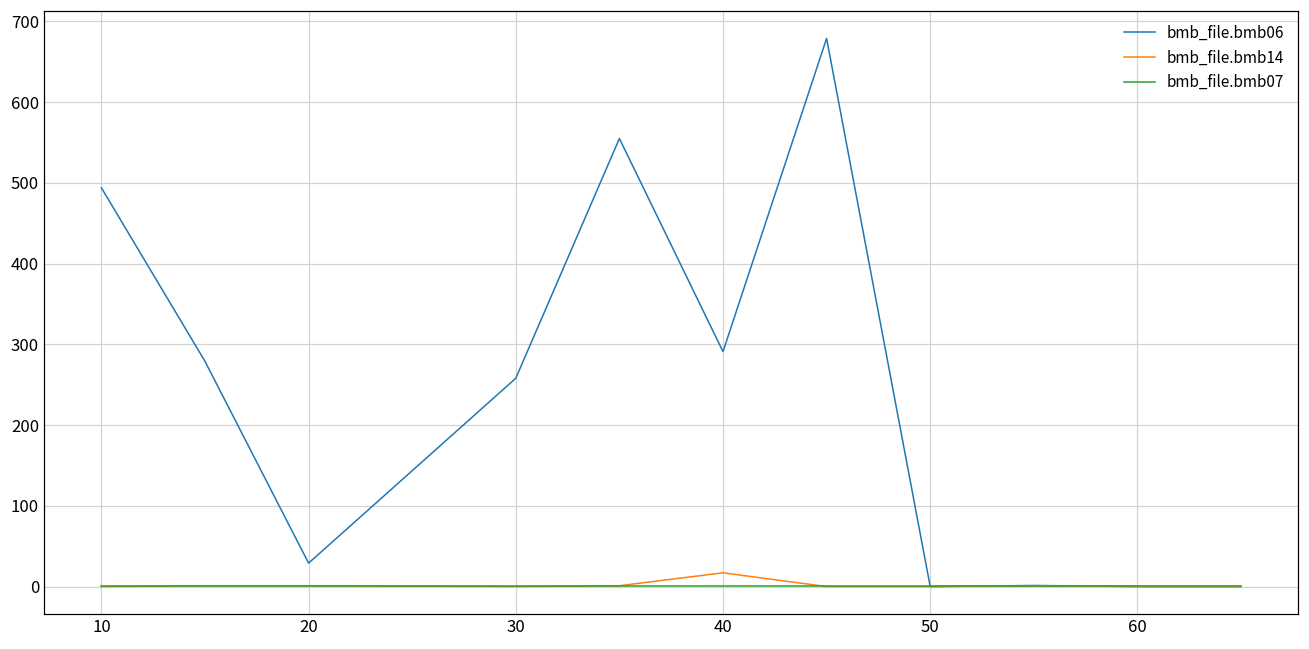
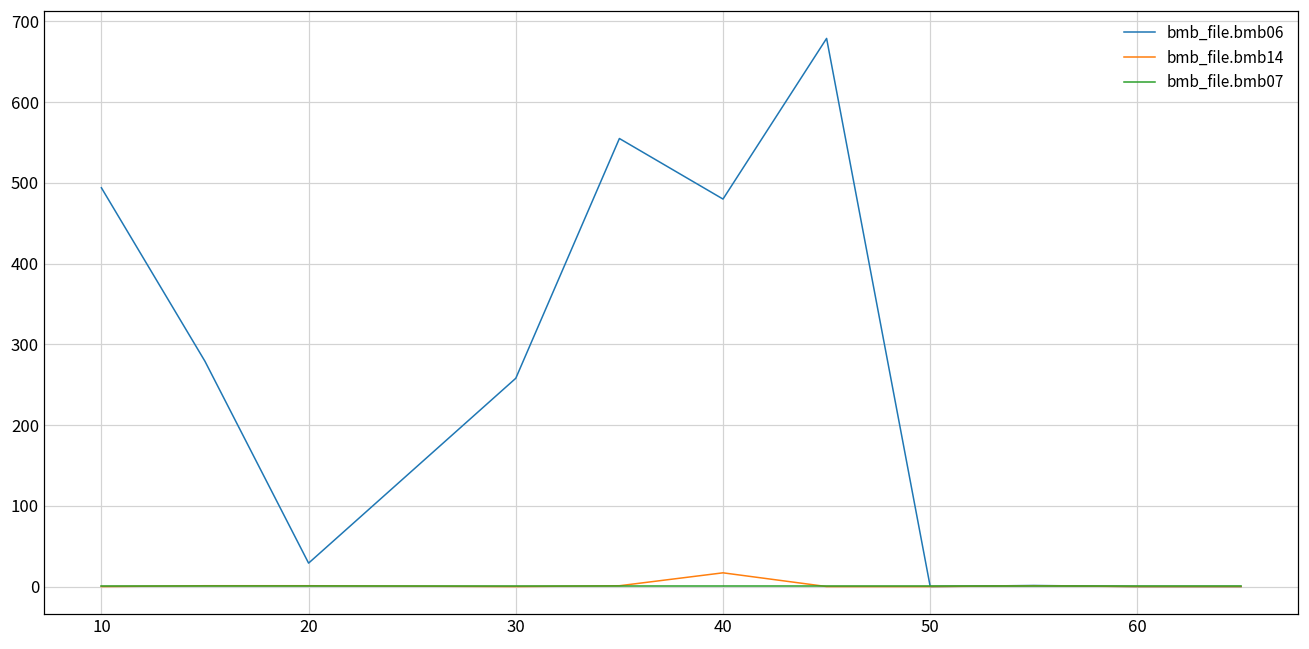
bmb_file.bmb06, 40: 290 -> 480
